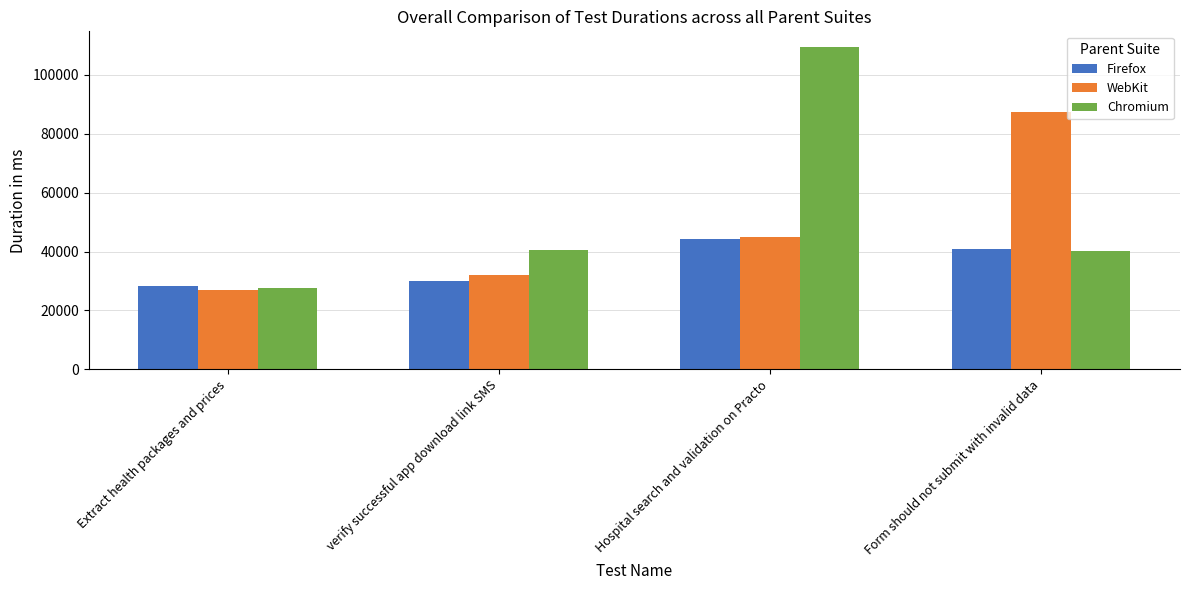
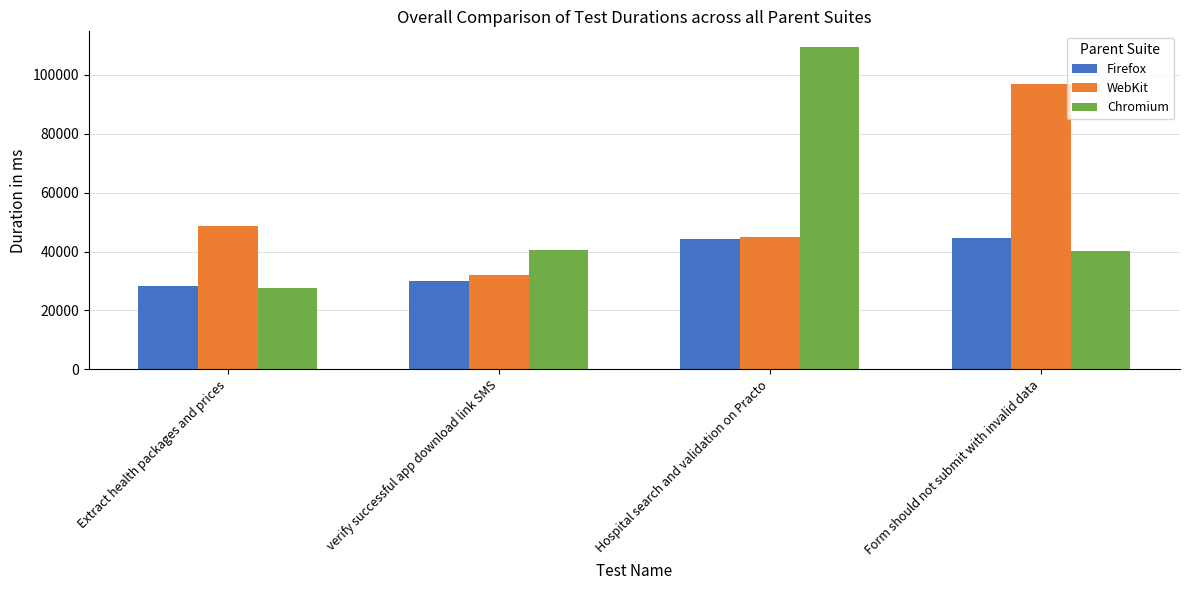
WebKit, Extract health packages and prices: 27000 -> 49000
Firefox, Form should not submit with invalid data: 41000 -> 45000
WebKit, Form should not submit with invalid data: 87000 -> 97000
